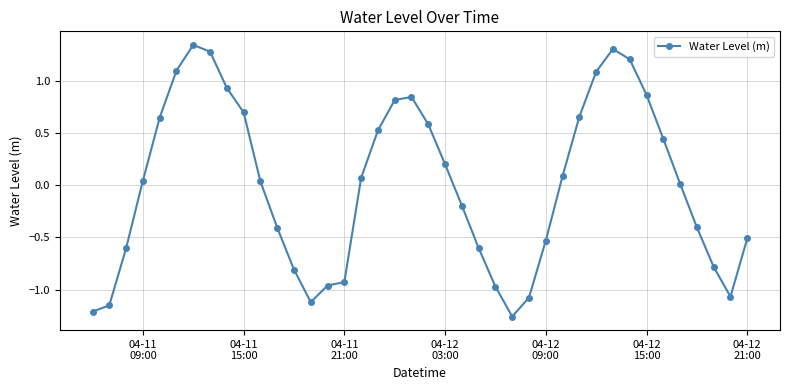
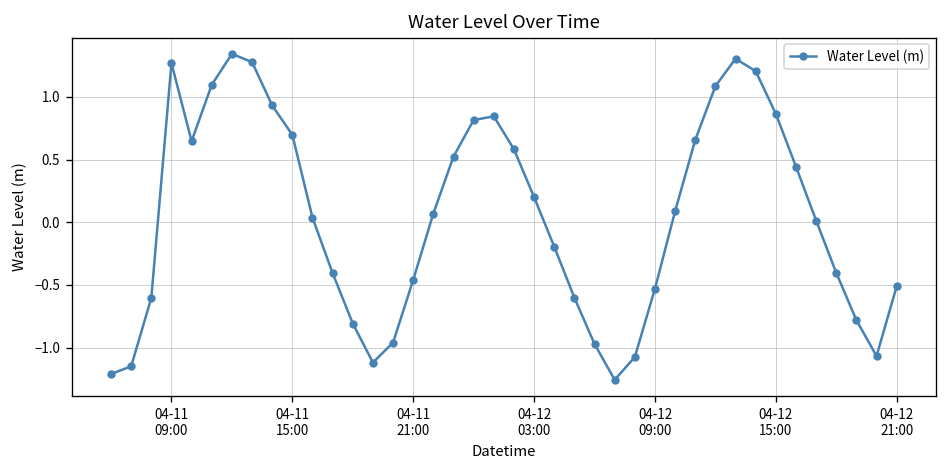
04-11 09:00: 0.04 -> 1.27
04-11 21:00: -0.93 -> -0.46
